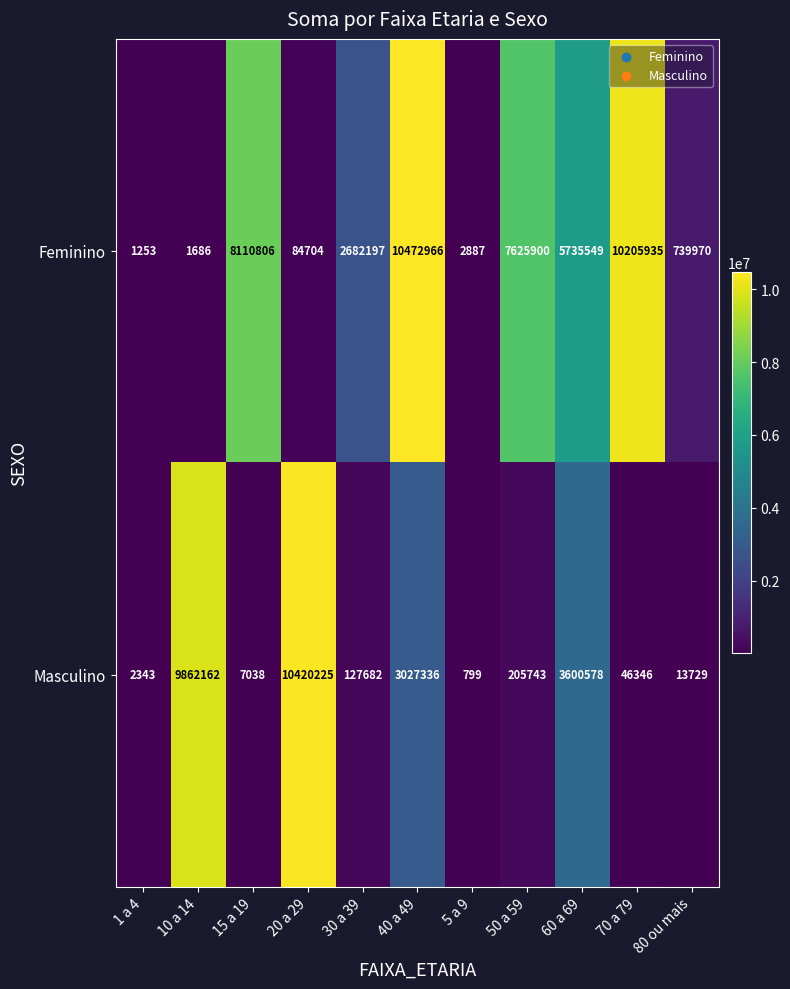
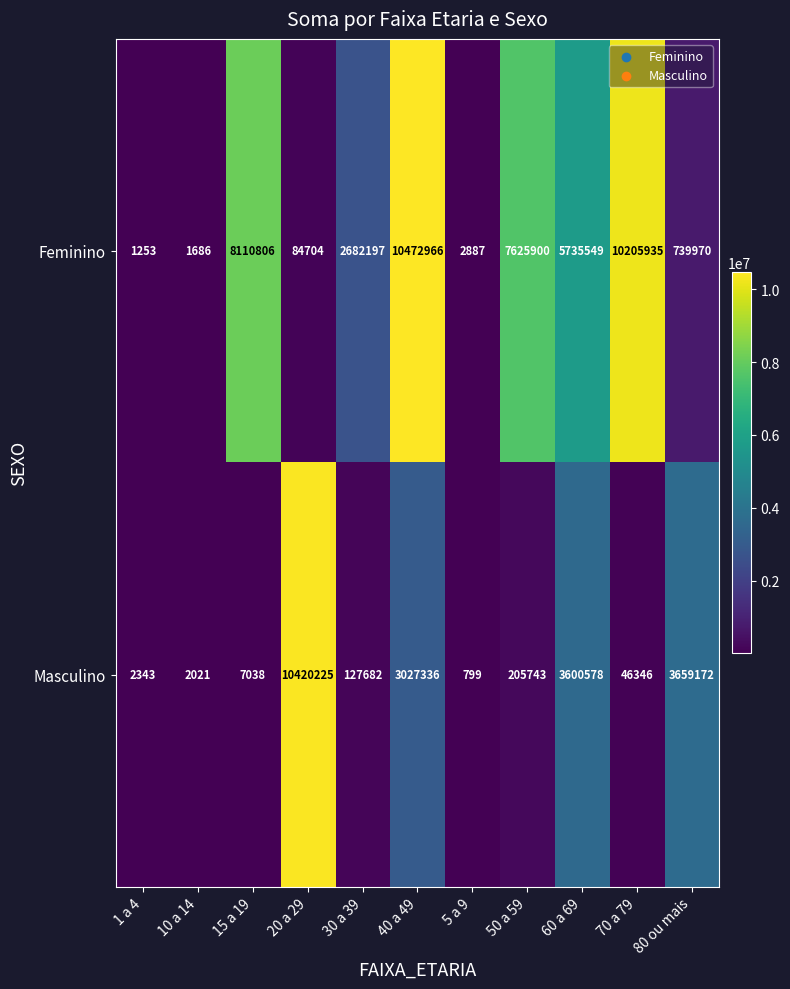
Masculino, 10 a 14: 9862162 -> 2021
Masculino, 80 ou mais: 13729 -> 3659172
